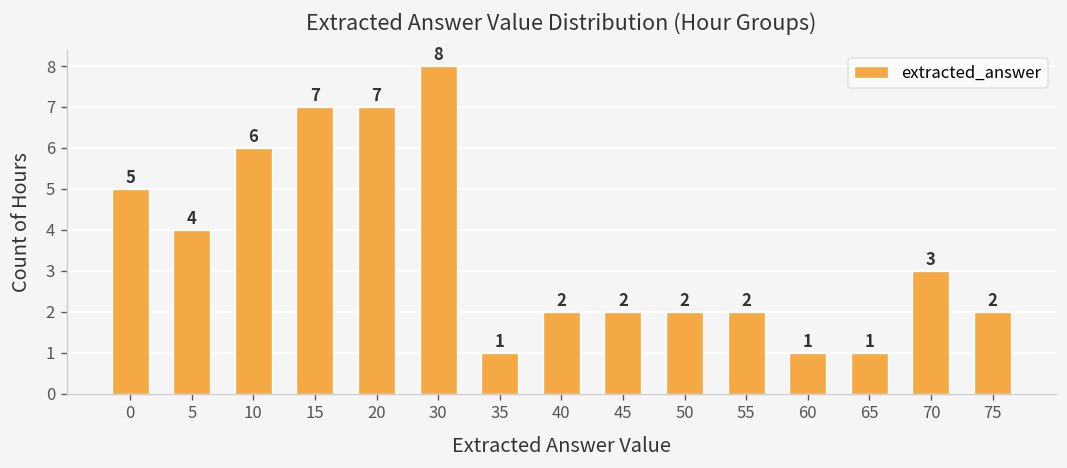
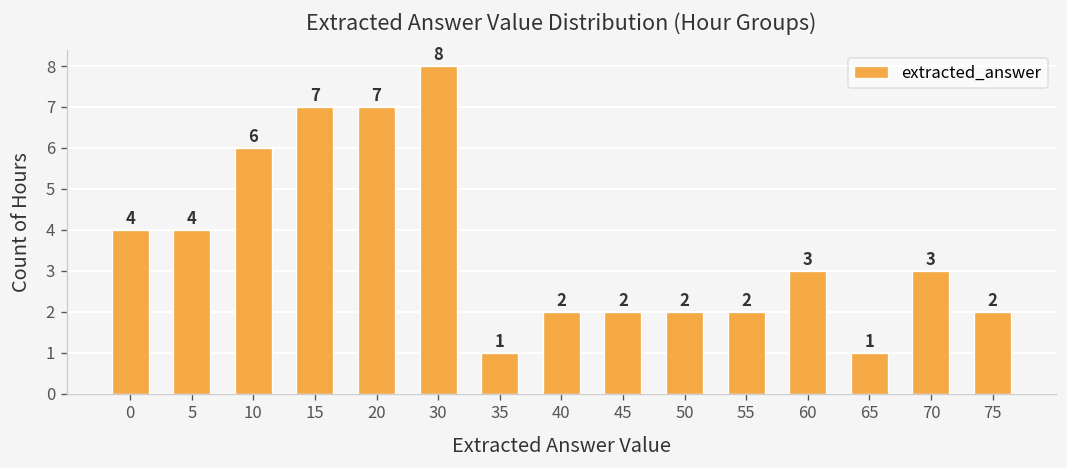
0: 5 -> 4
60: 1 -> 3
